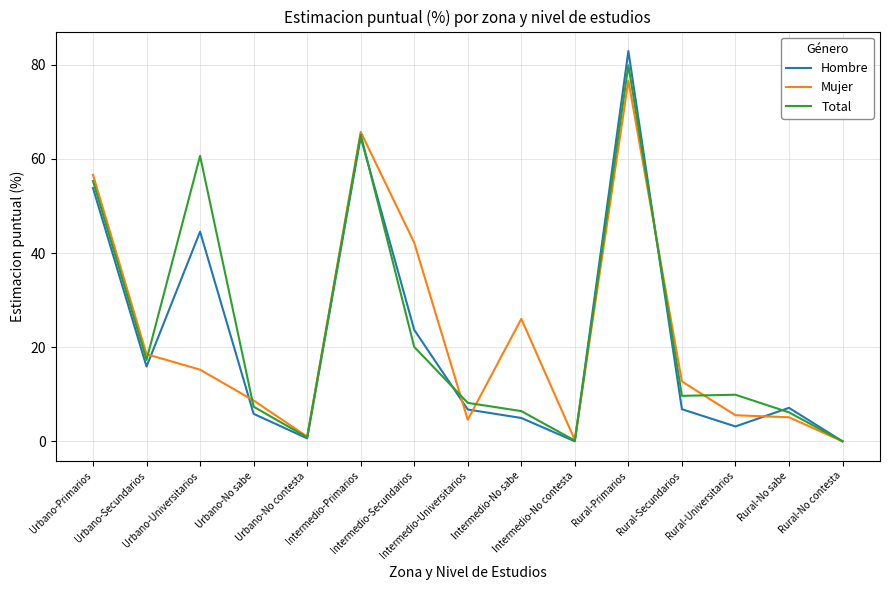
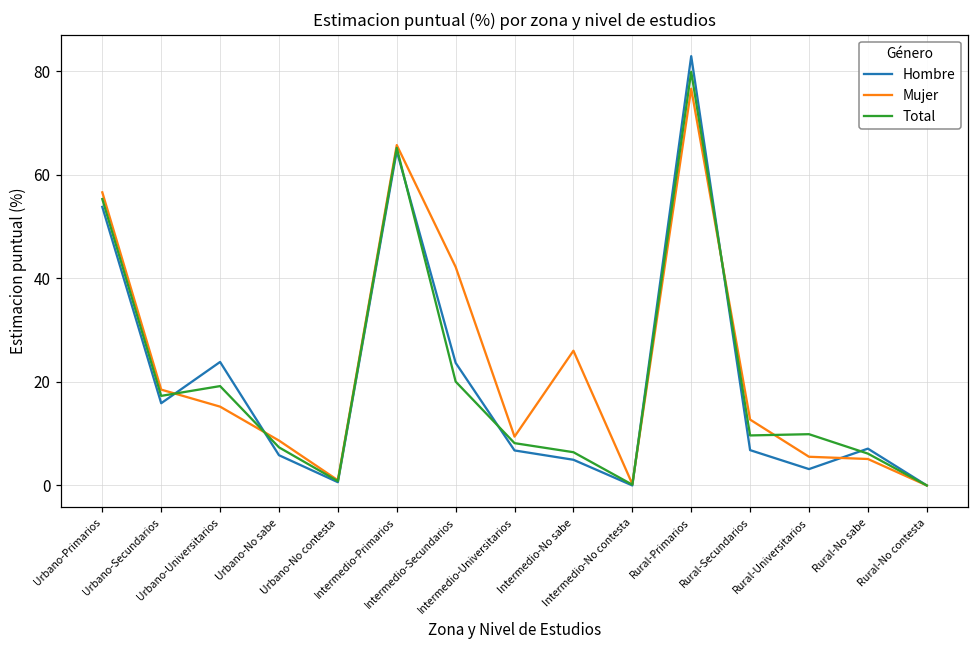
Hombre, Urbano-Universitarios: 45 -> 24
Total, Urbano-Universitarios: 61 -> 19
Mujer, Intermedio-Universitarios: 5 -> 9
